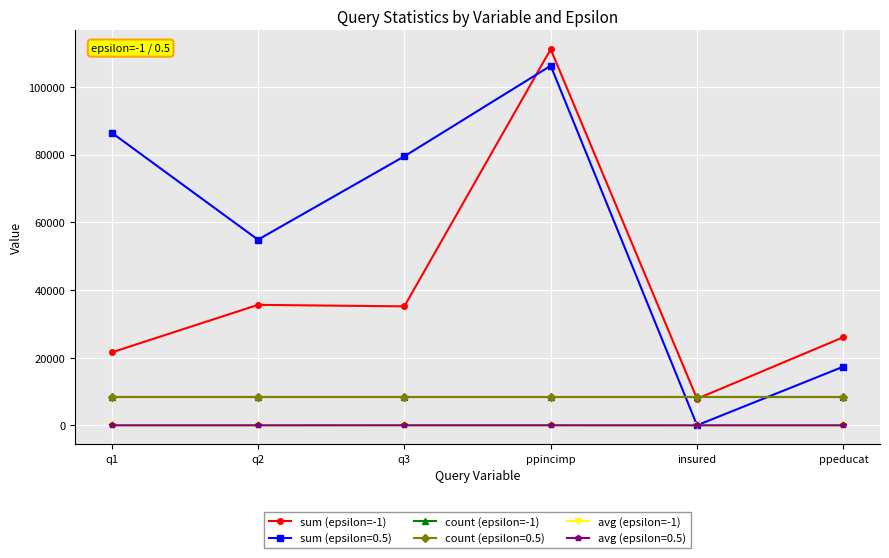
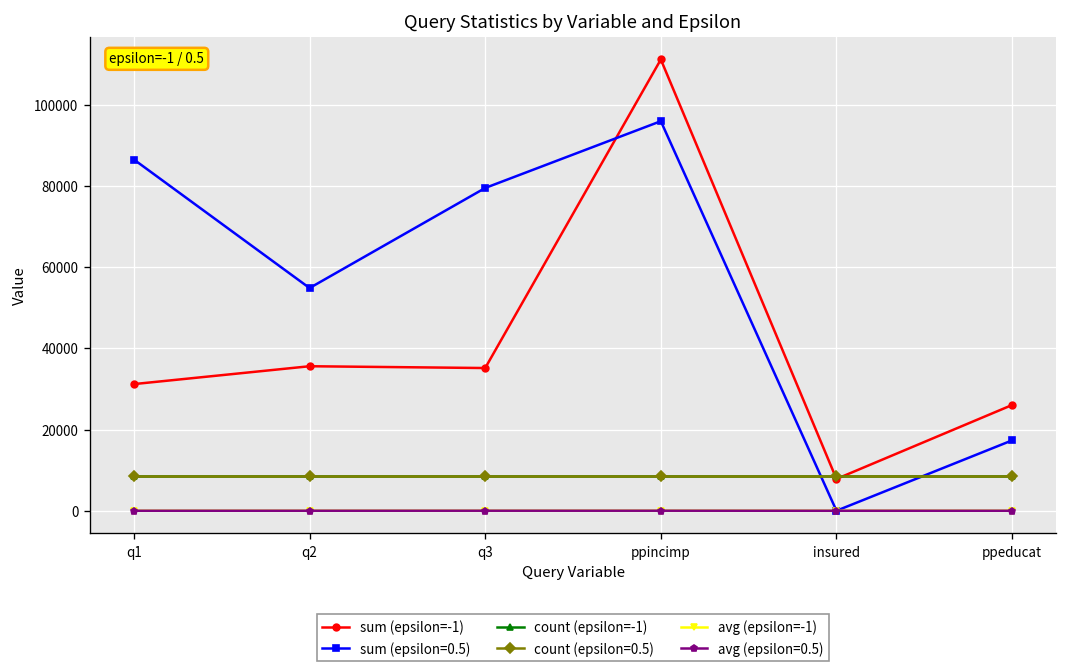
sum (epsilon=-1), q1: 22000 -> 31000
sum (epsilon=0.5), ppincimp: 106000 -> 96000
